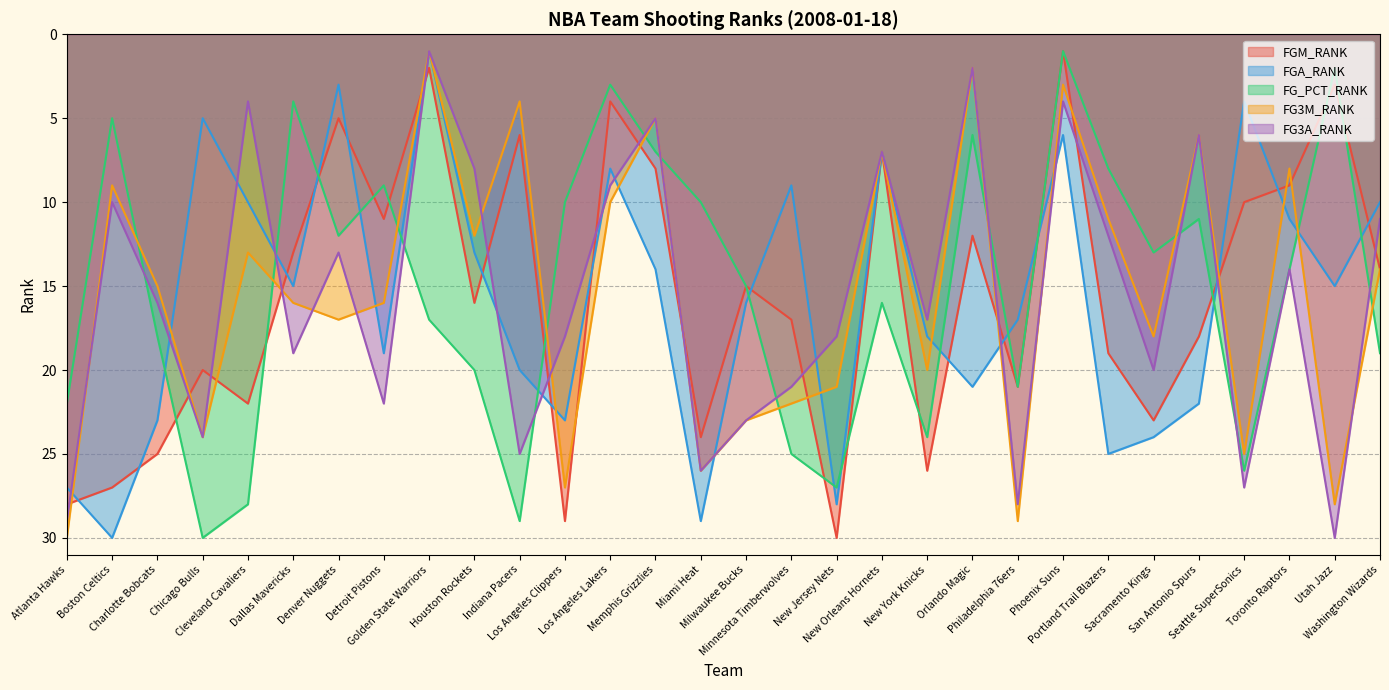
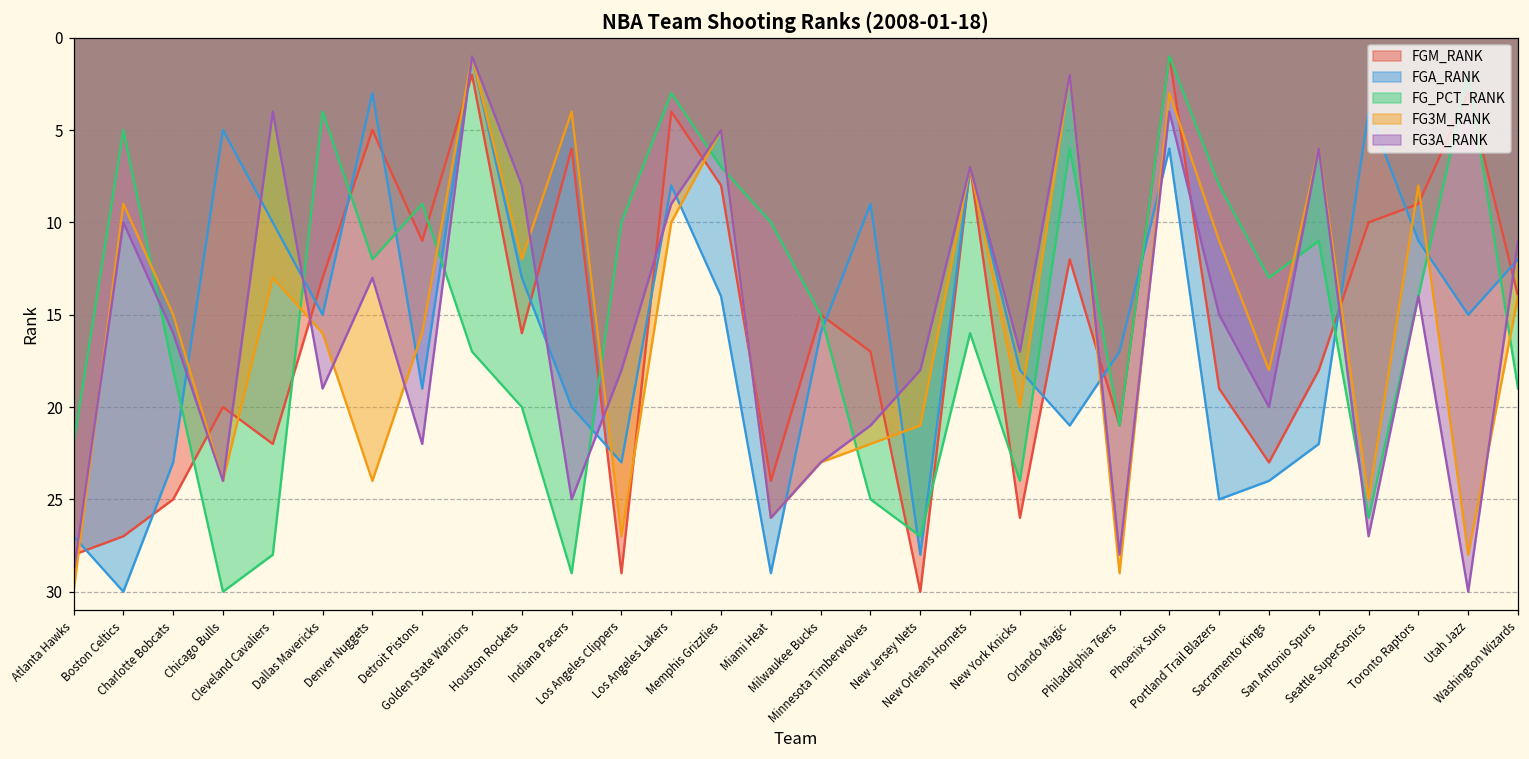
FG3M_RANK, Denver Nuggets: 17 -> 24
FG3A_RANK, Portland Trail Blazers: 12 -> 15
FGA_RANK, Washington Wizards: 10 -> 12
